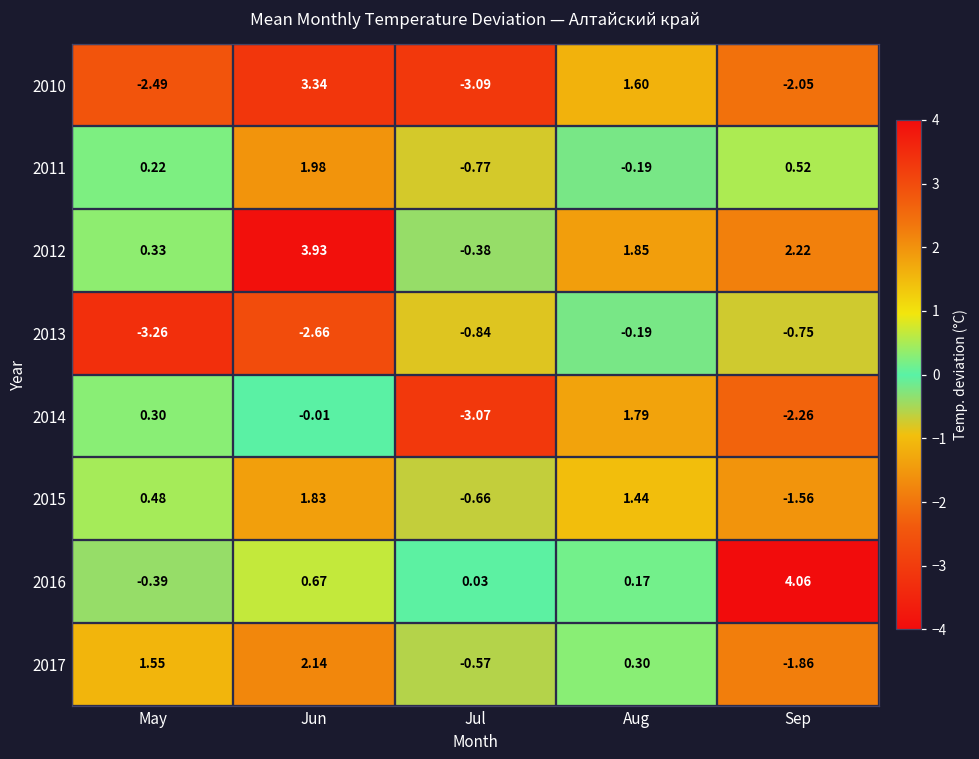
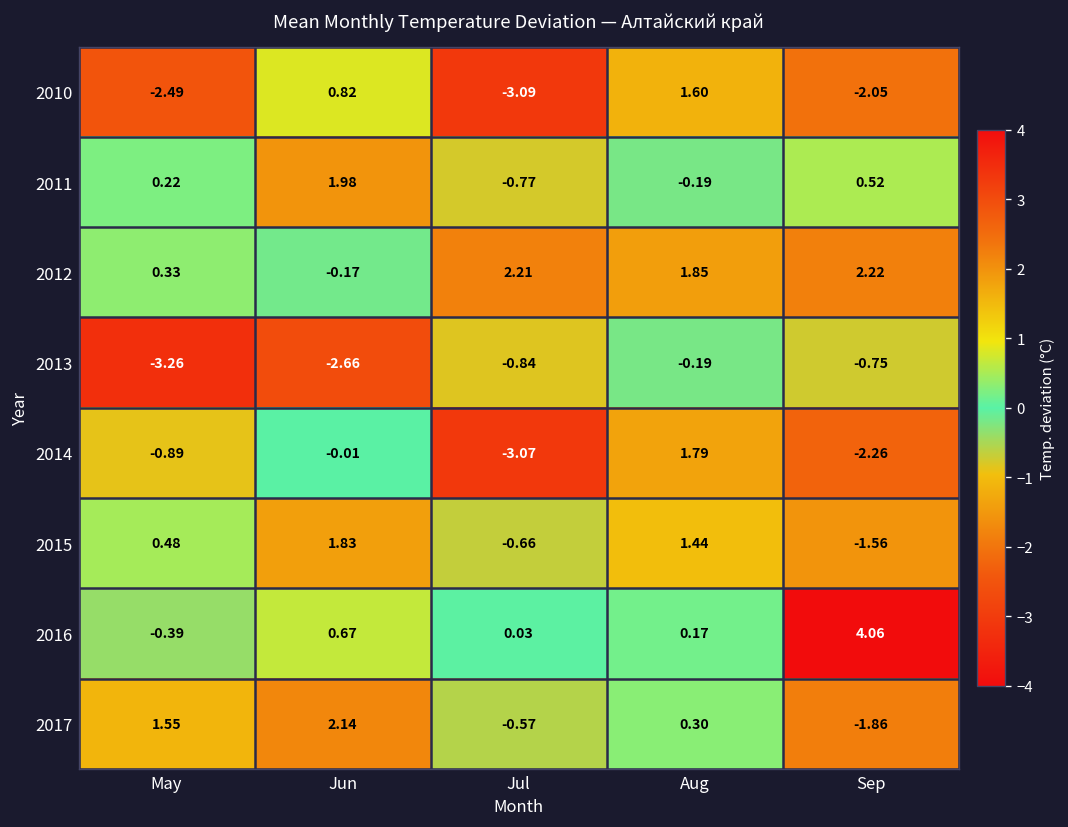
2010, Jun: 3.34 -> 0.82
2012, Jun: 3.93 -> -0.17
2012, Jul: -0.38 -> 2.21
2014, May: 0.30 -> -0.89
